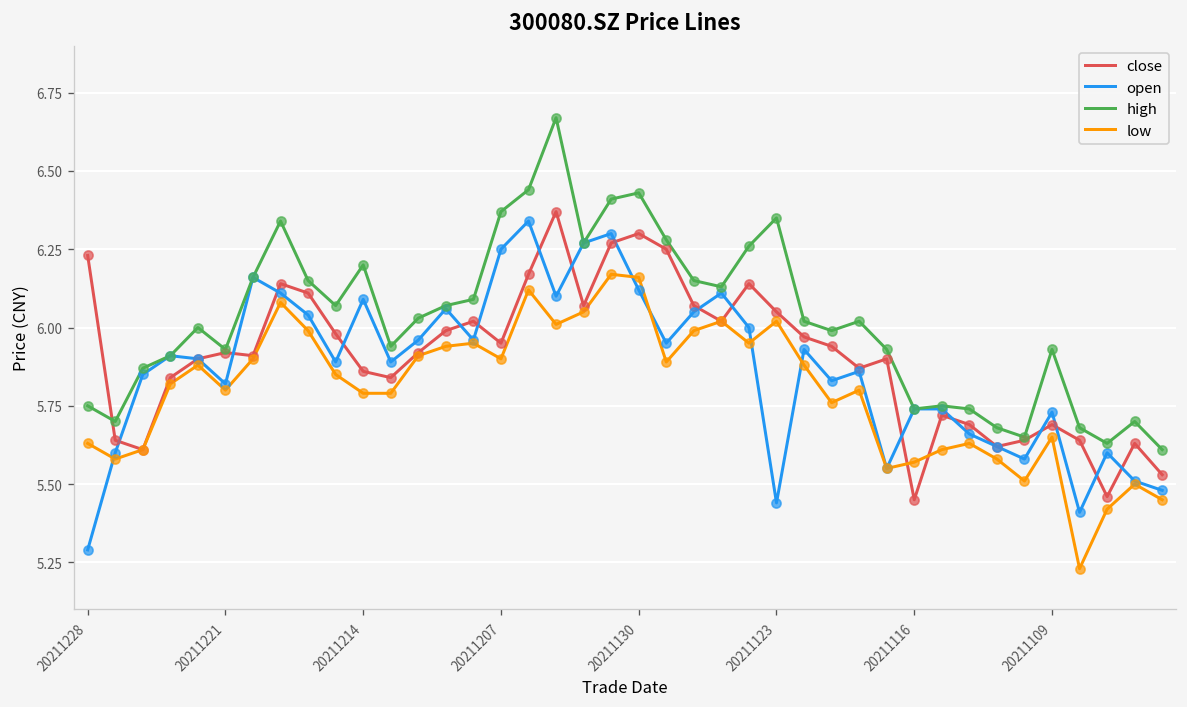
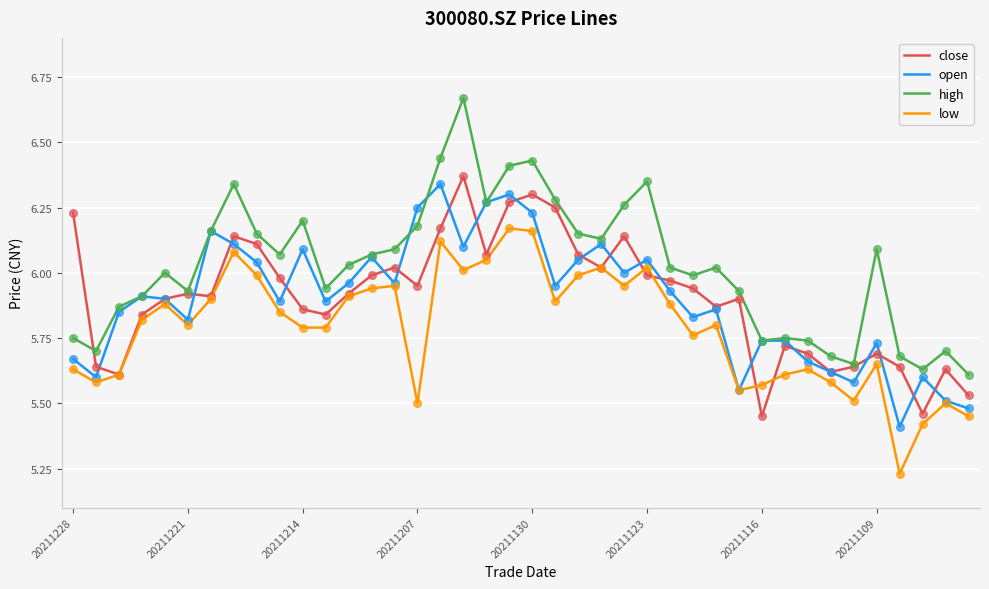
open, 20211228: 5.29 -> 5.67
high, 20211207: 6.37 -> 6.18
low, 20211207: 5.9 -> 5.5
open, 20211130: 6.12 -> 6.23
close, 20211123: 6.05 -> 5.99
open, 20211123: 5.44 -> 6.05
high, 20211109: 5.93 -> 6.09
